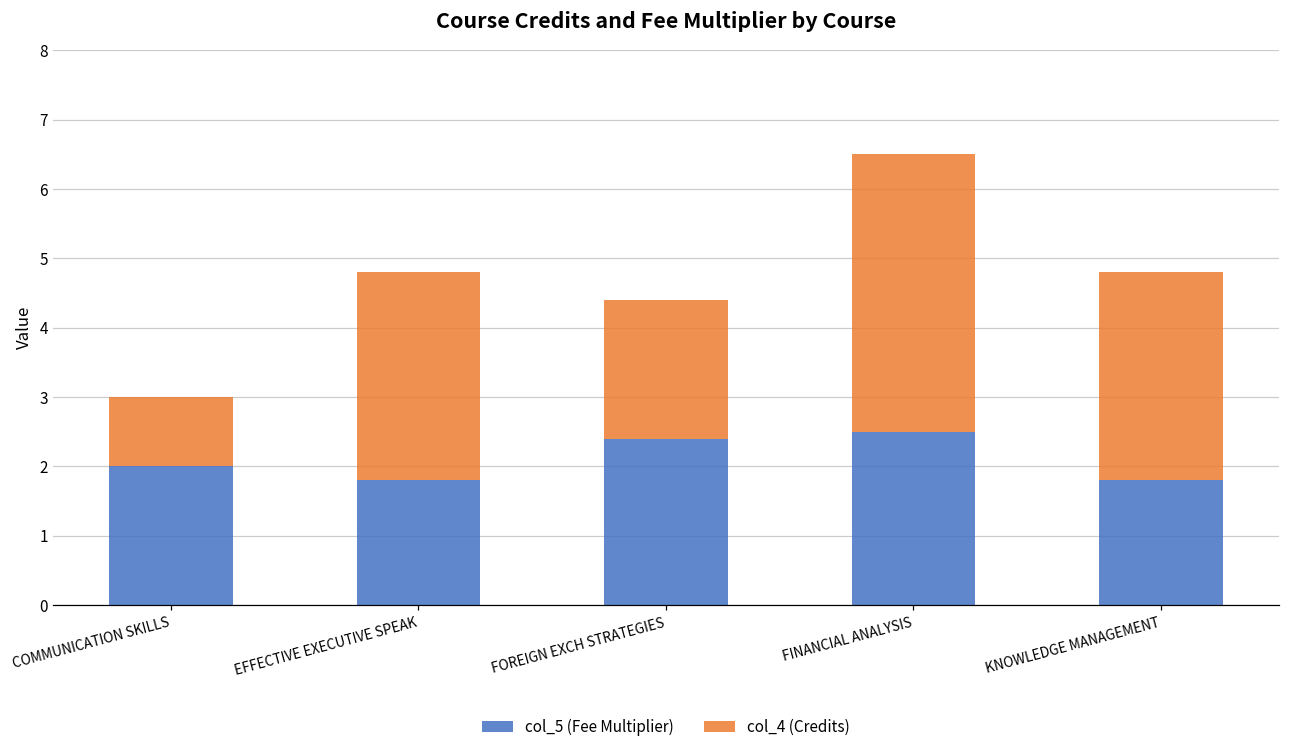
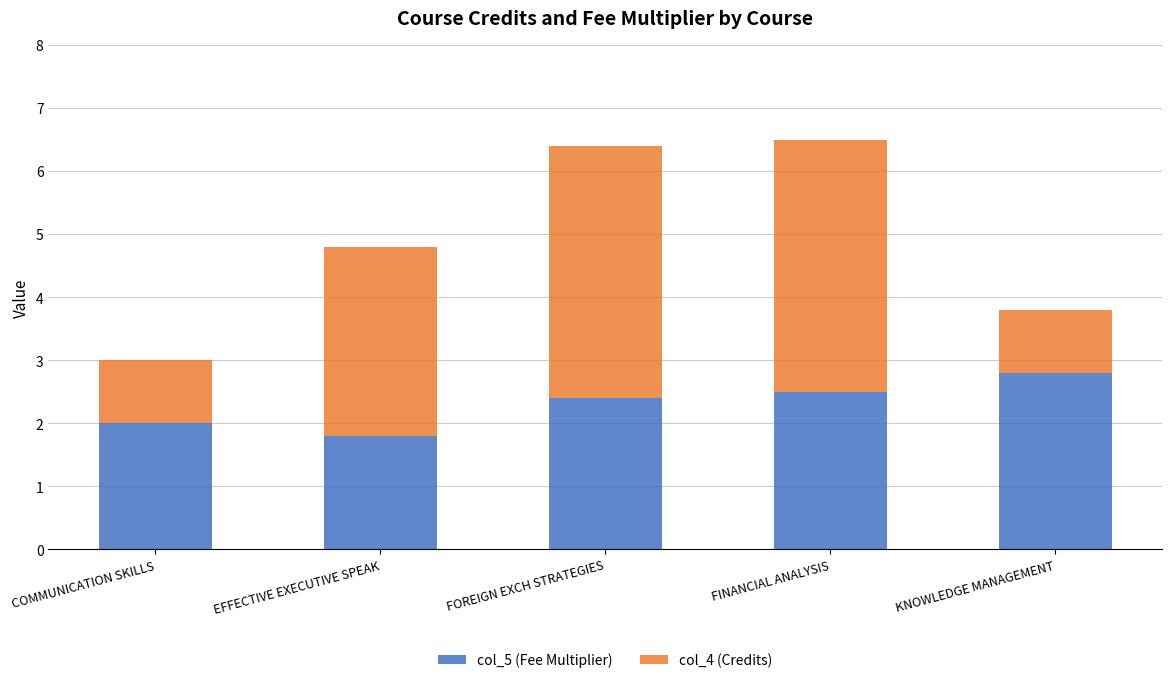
col_4 (Credits), FOREIGN EXCH STRATEGIES: 2 -> 4
col_5 (Fee Multiplier), KNOWLEDGE MANAGEMENT: 1.8 -> 2.8
col_4 (Credits), KNOWLEDGE MANAGEMENT: 3 -> 1
